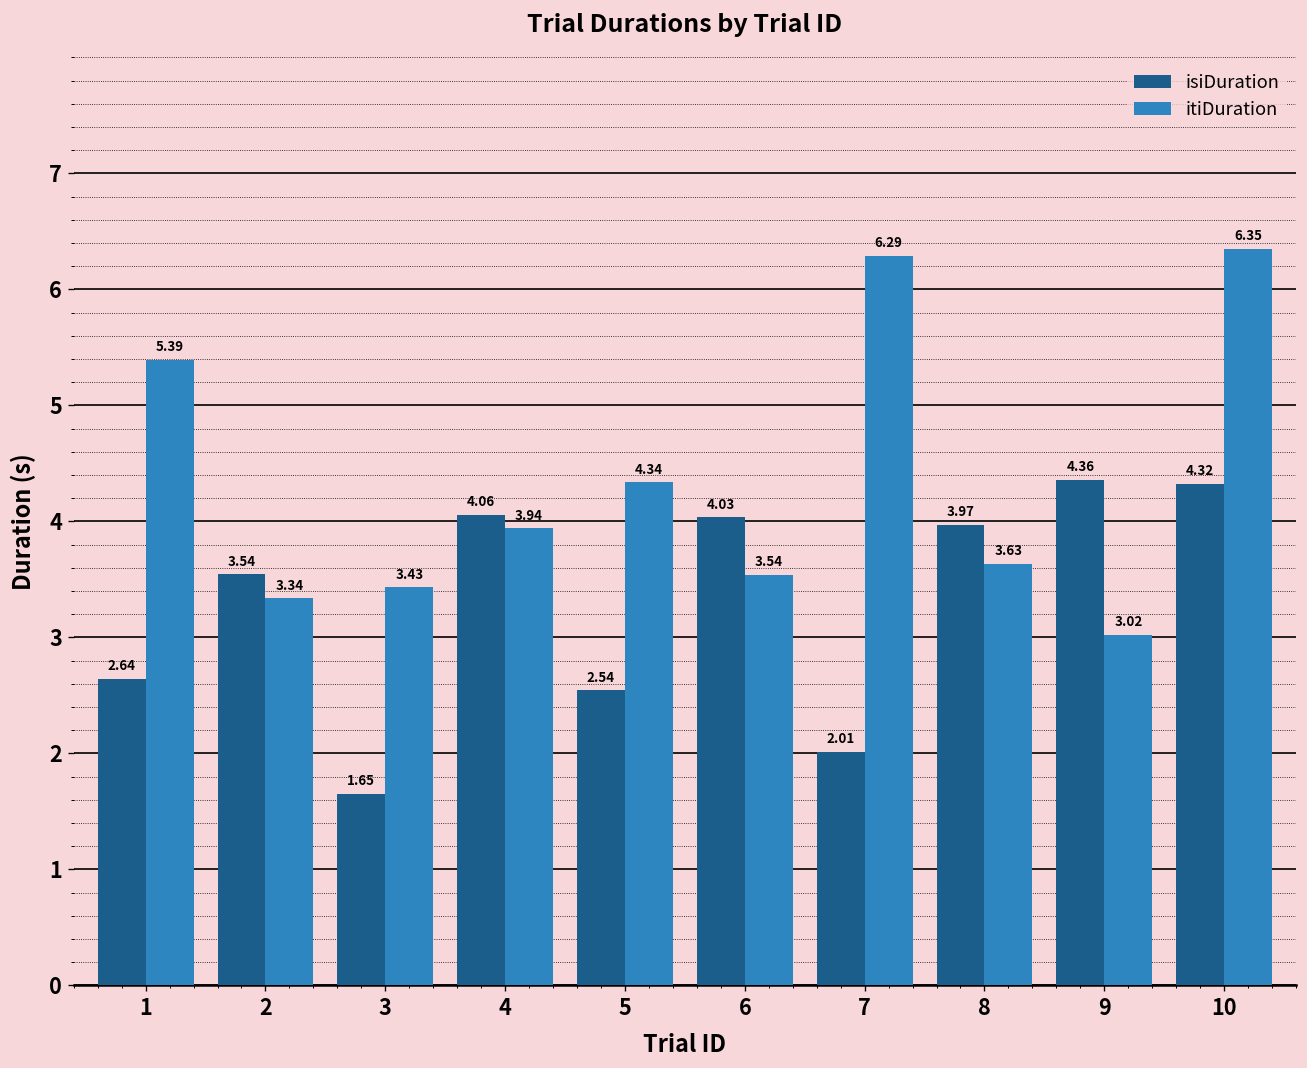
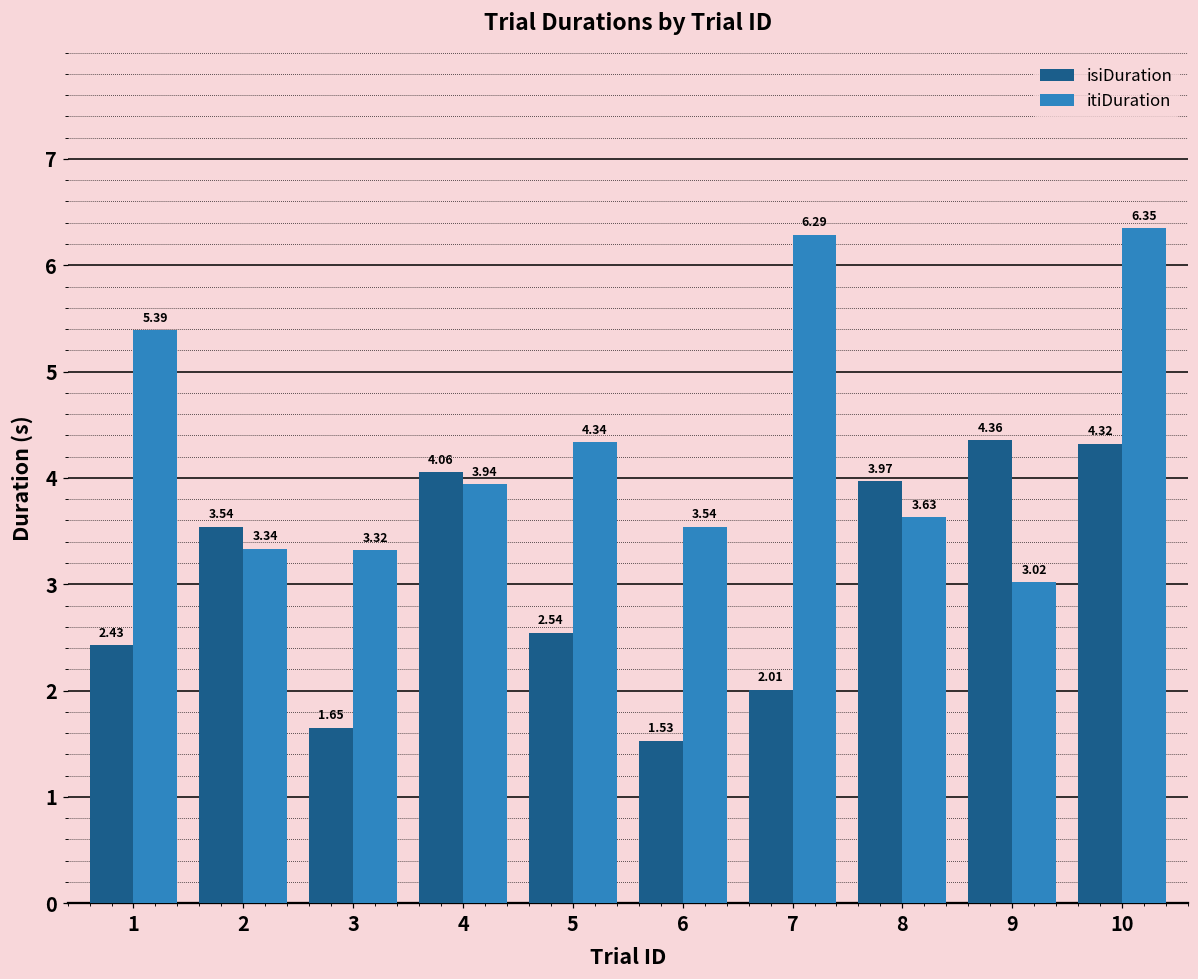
isiDuration, 1: 2.64 -> 2.43
itiDuration, 3: 3.43 -> 3.32
isiDuration, 6: 4.03 -> 1.53
